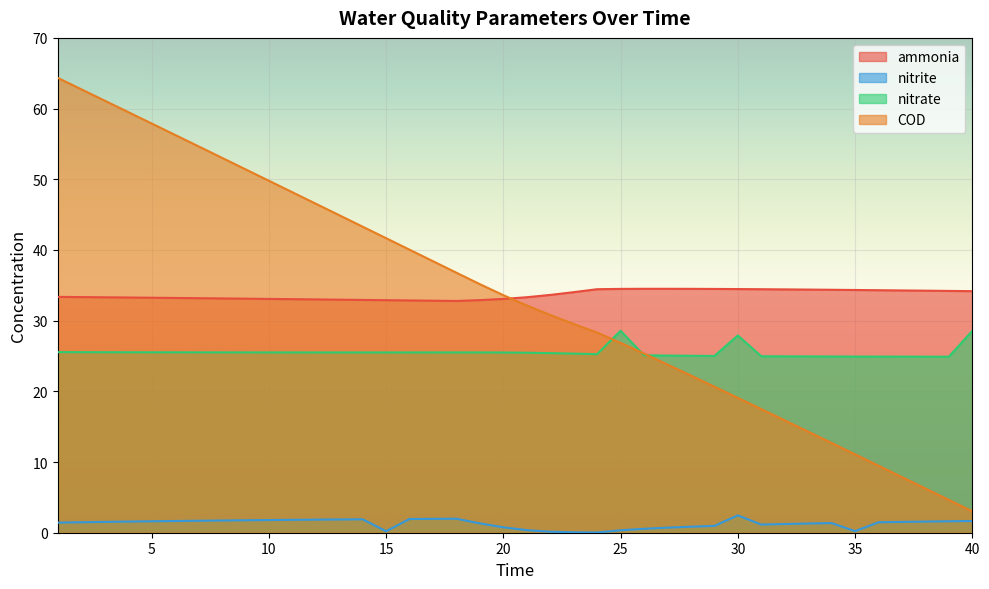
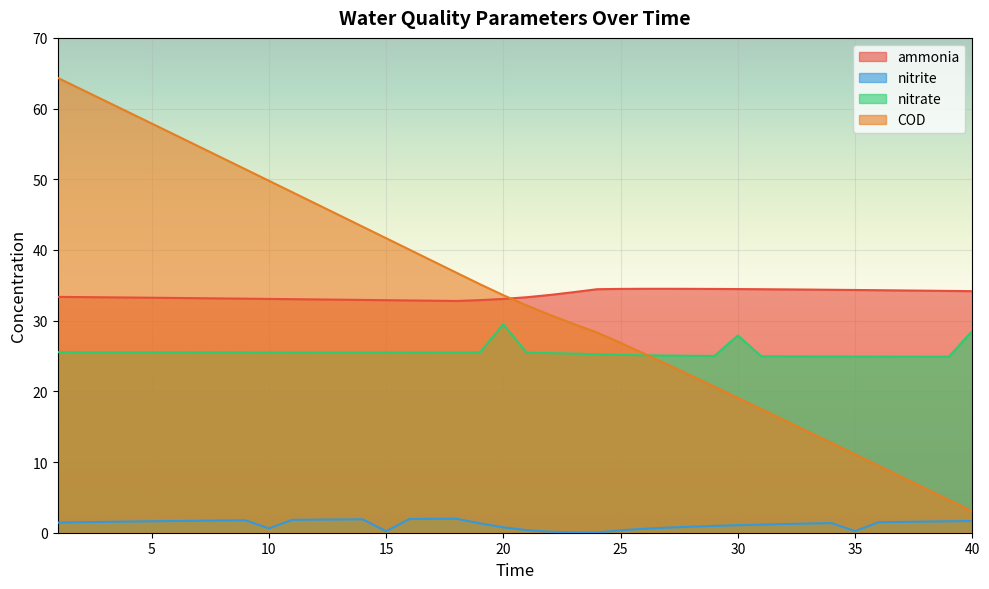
nitrite, 10: 2 -> 1
nitrate, 20: 25 -> 29
nitrate, 25: 29 -> 25
nitrite, 30: 2 -> 1
